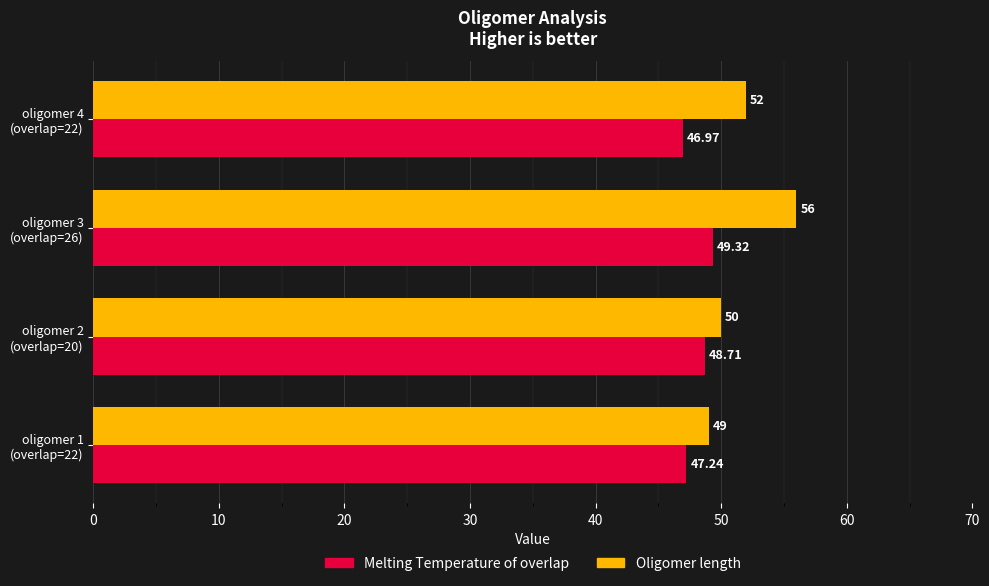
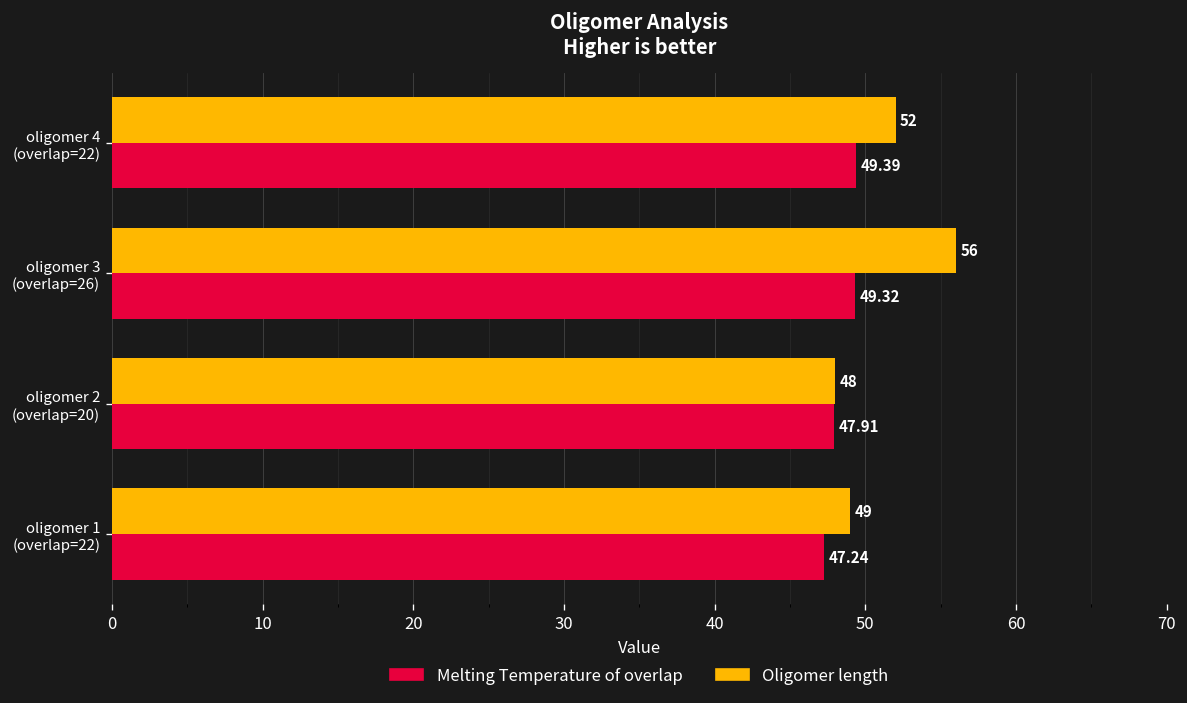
Melting Temperature of overlap, oligomer 4 (overlap=22): 46.97 -> 49.39
Oligomer length, oligomer 2 (overlap=20): 50 -> 48
Melting Temperature of overlap, oligomer 2 (overlap=20): 48.71 -> 47.91
